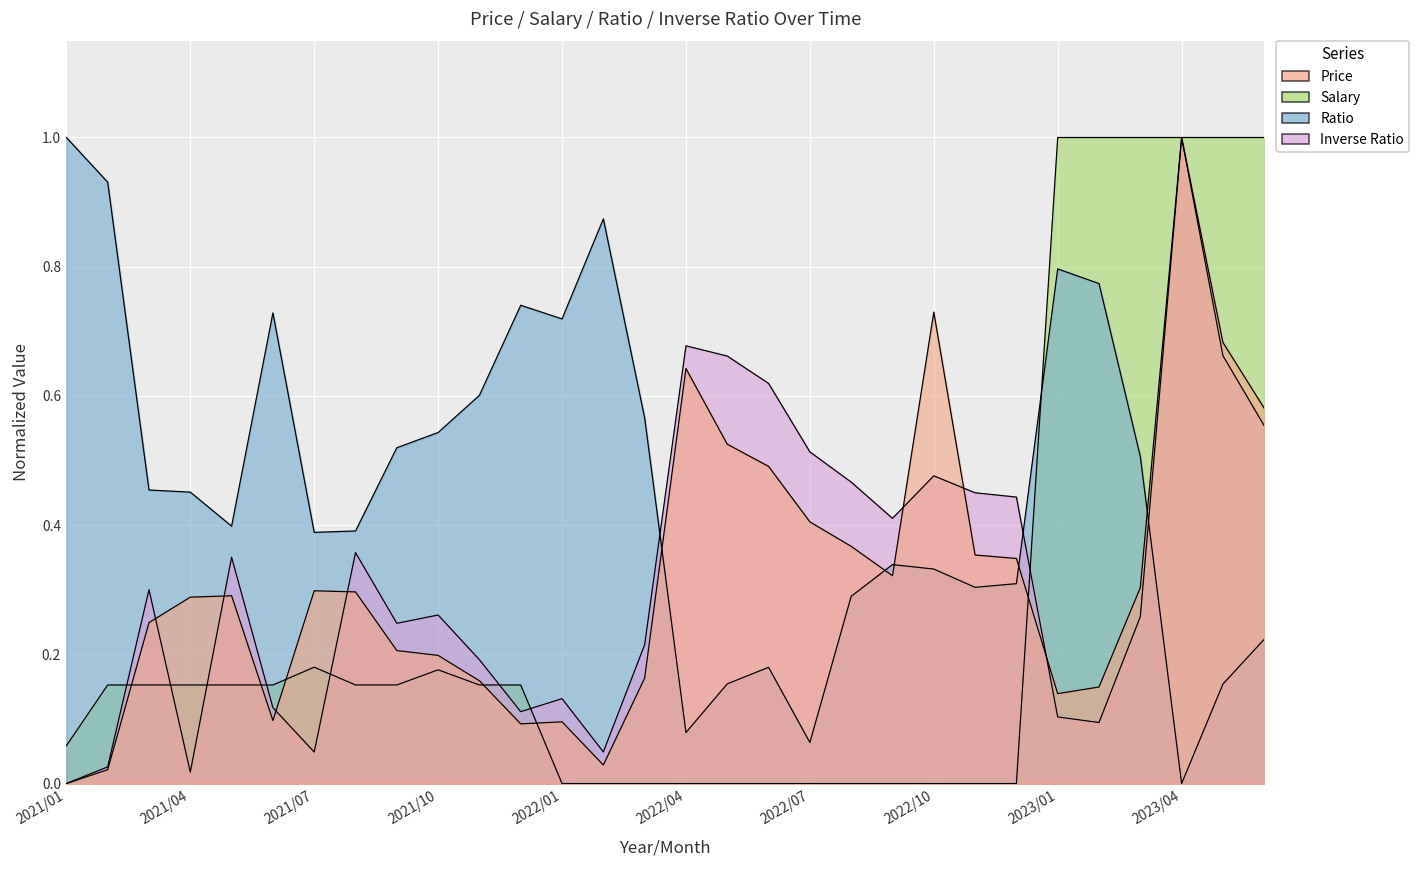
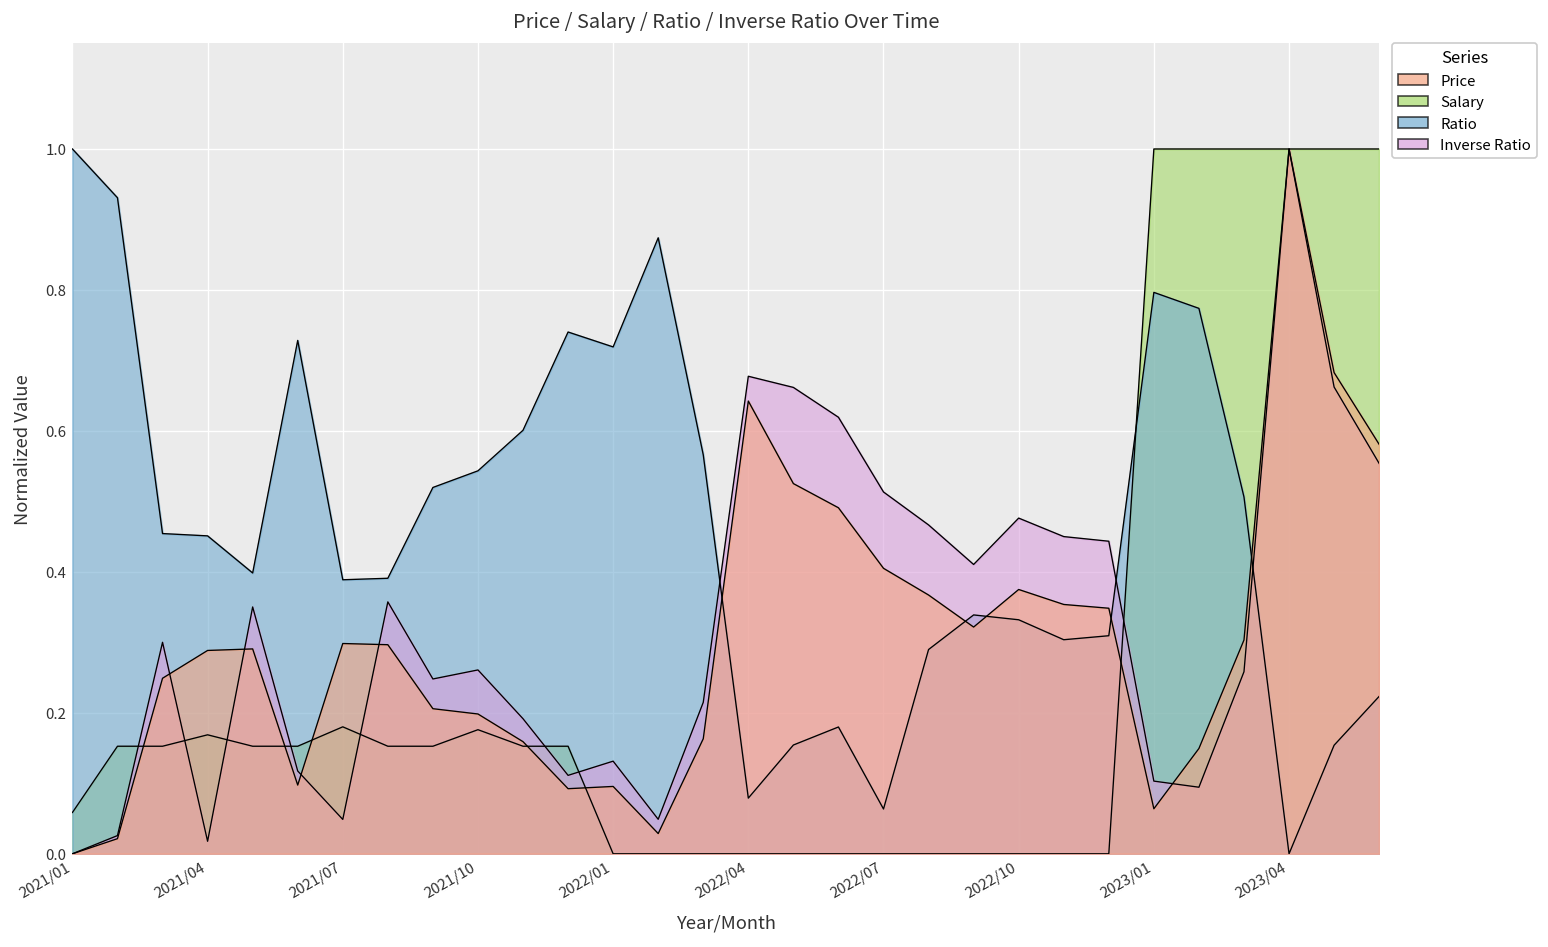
Salary, 2021/04: 0.15 -> 0.17
Price, 2022/10: 0.73 -> 0.38
Price, 2023/01: 0.14 -> 0.06
